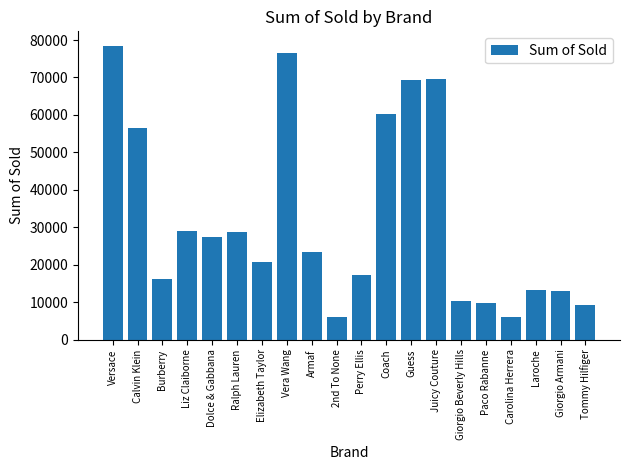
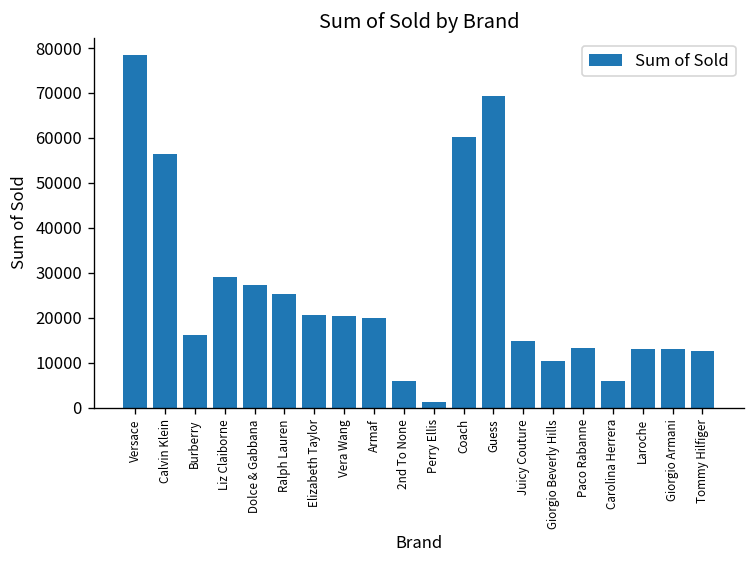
Ralph Lauren: 29000 -> 25000
Vera Wang: 77000 -> 20000
Armaf: 23000 -> 20000
Perry Ellis: 17000 -> 1000
Juicy Couture: 70000 -> 15000
Paco Rabanne: 10000 -> 13000
Tommy Hilfiger: 9000 -> 13000
